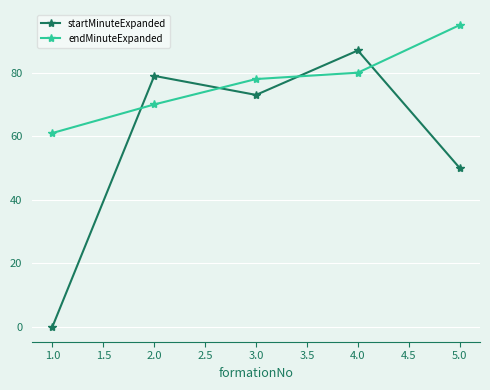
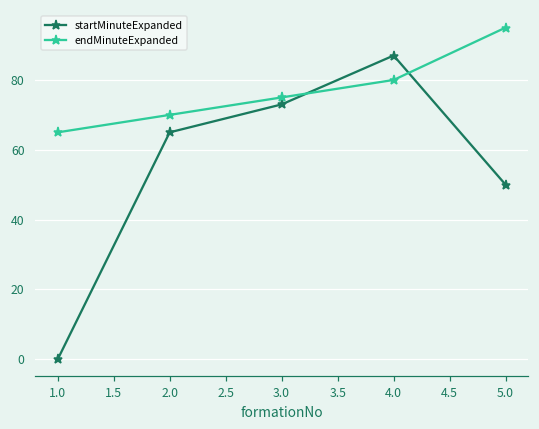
endMinuteExpanded, 1.0: 61 -> 65
startMinuteExpanded, 2.0: 79 -> 65
endMinuteExpanded, 3.0: 78 -> 75
